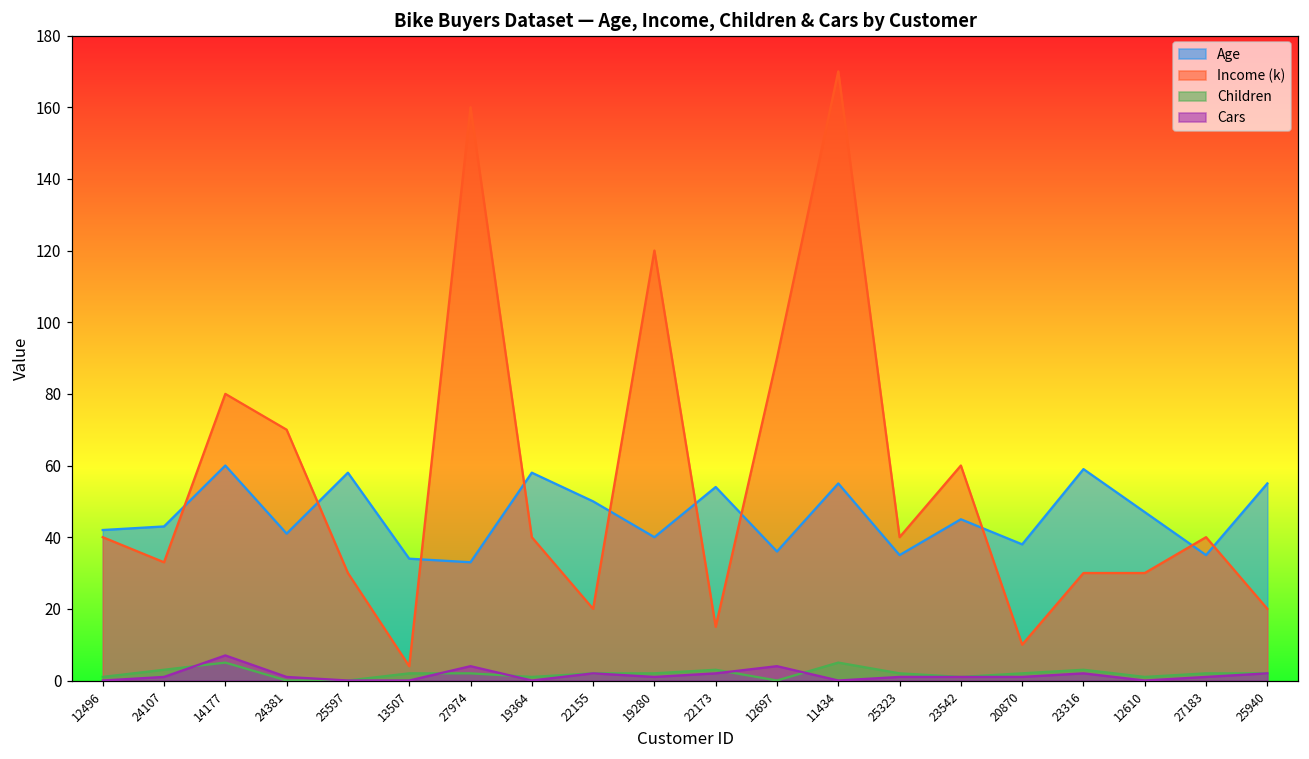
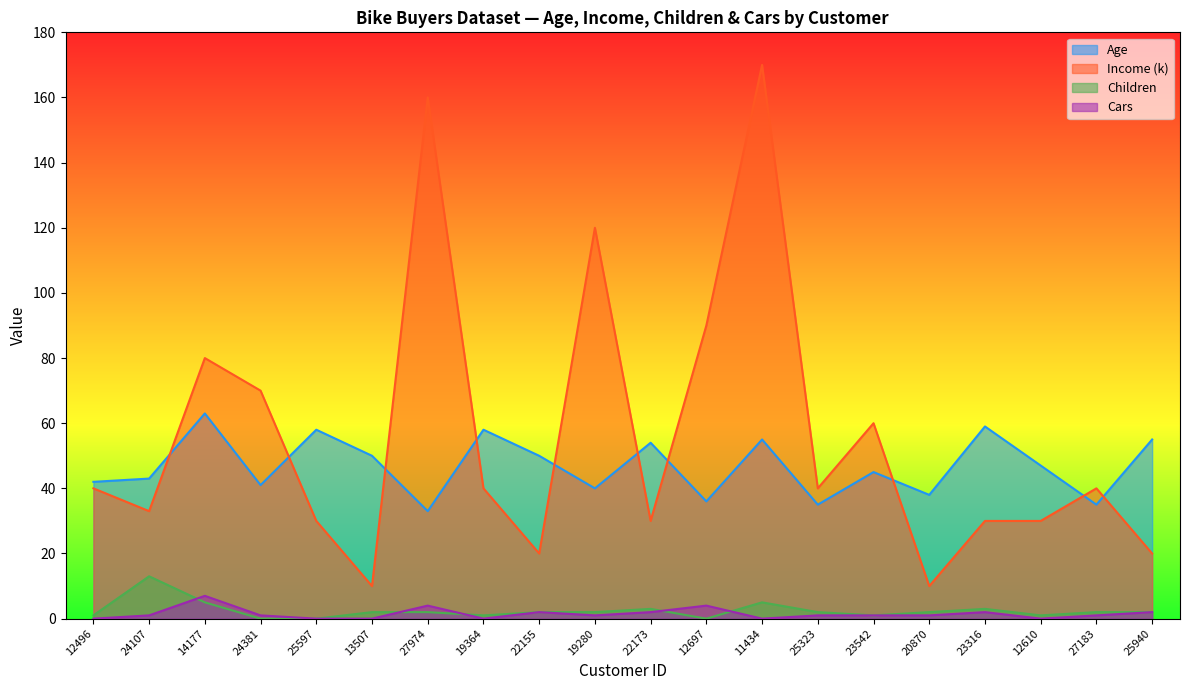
Children, 24107: 3 -> 13
Age, 14177: 60 -> 63
Age, 13507: 34 -> 50
Income (k), 13507: 4 -> 10
Income (k), 22173: 15 -> 30
